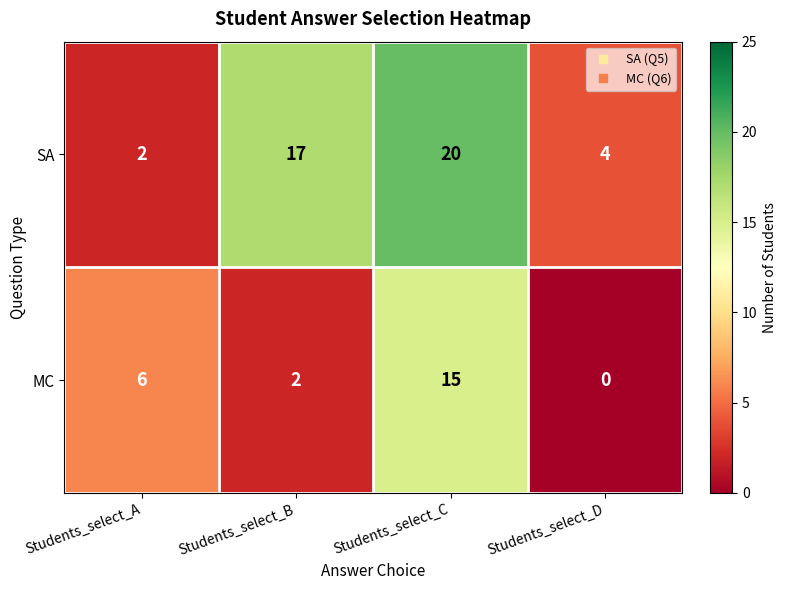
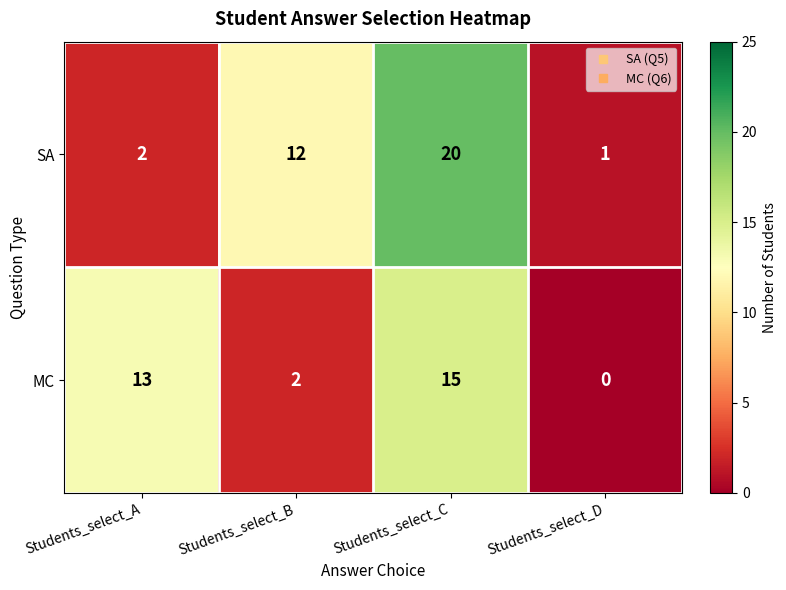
SA, Students_select_B: 17 -> 12
SA, Students_select_D: 4 -> 1
MC, Students_select_A: 6 -> 13
